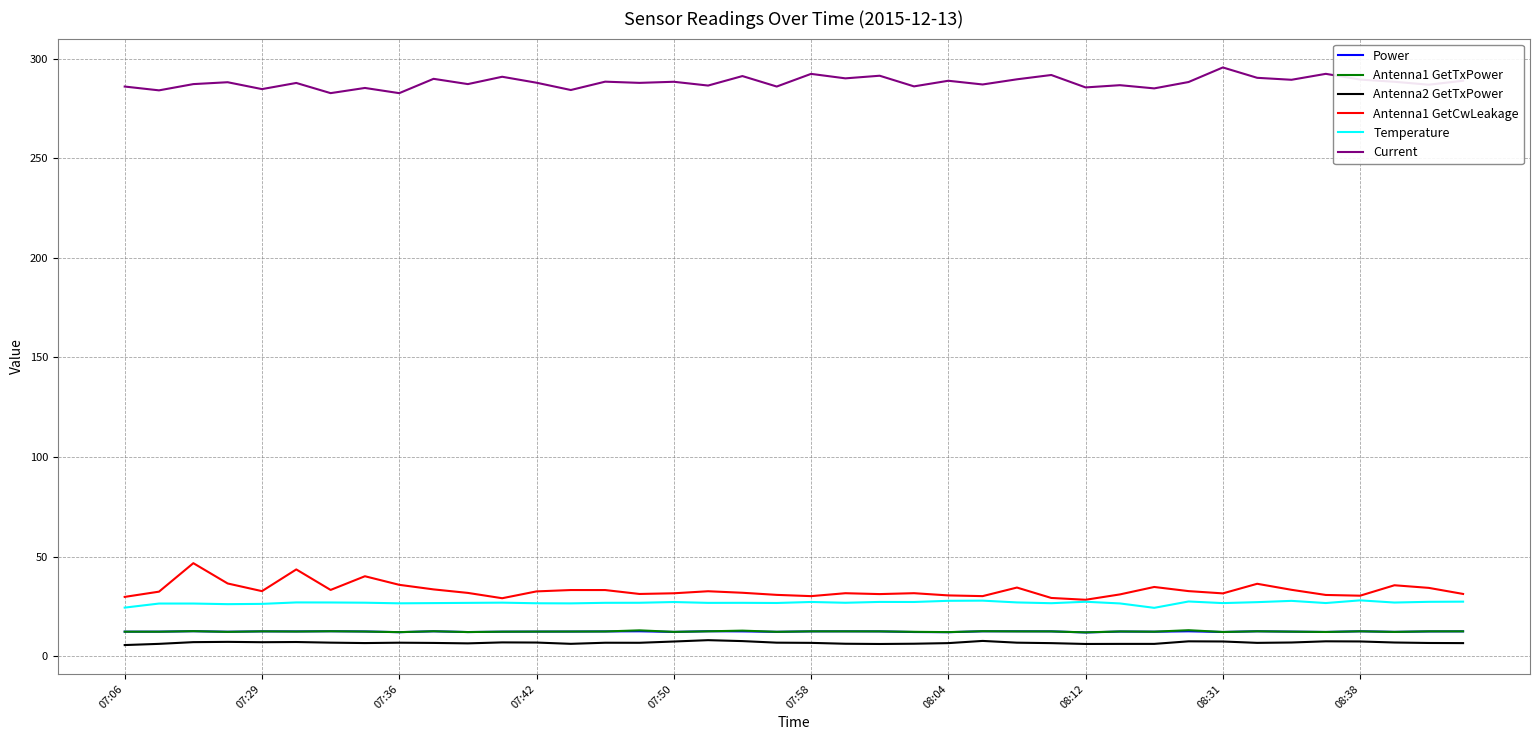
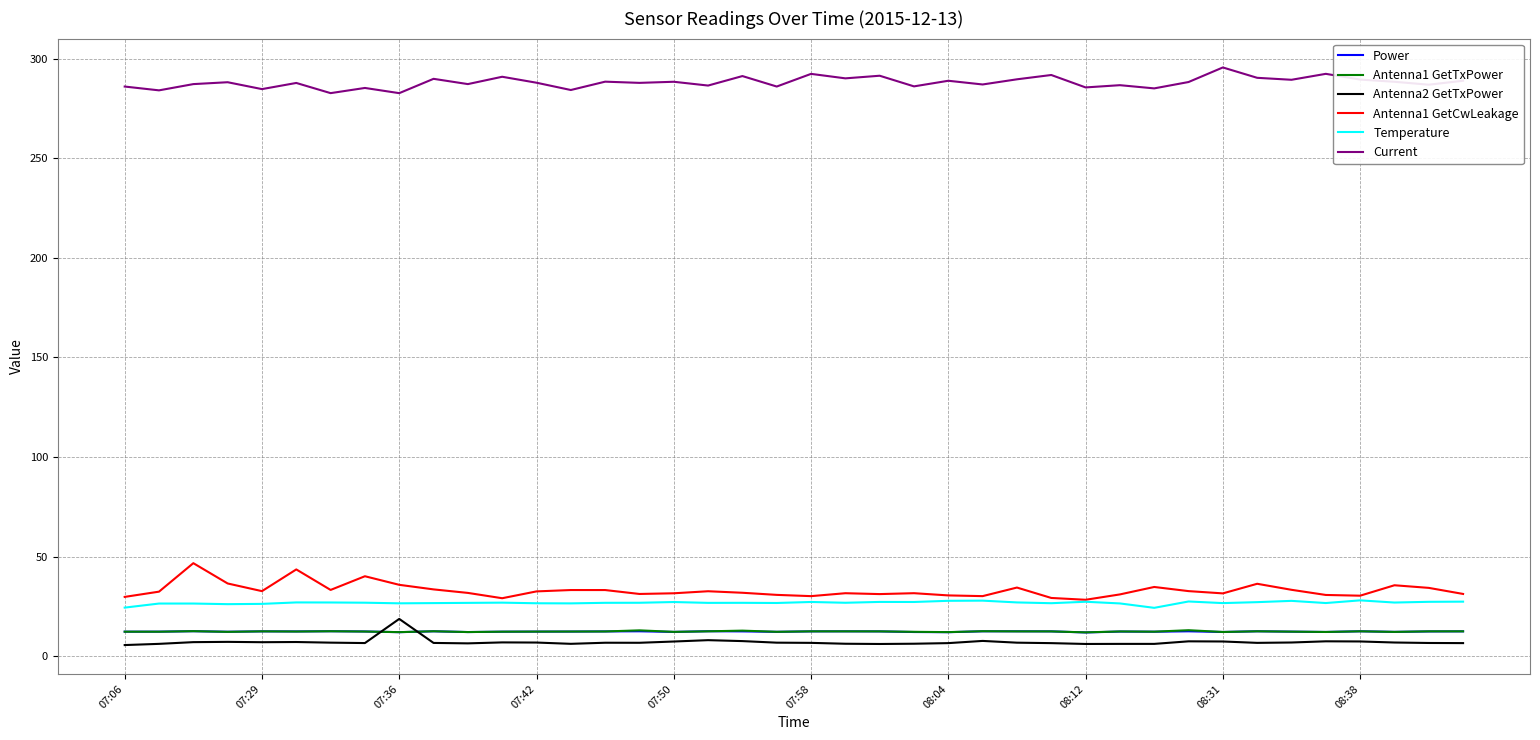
Antenna2 GetTxPower, 07:36: 7 -> 19
